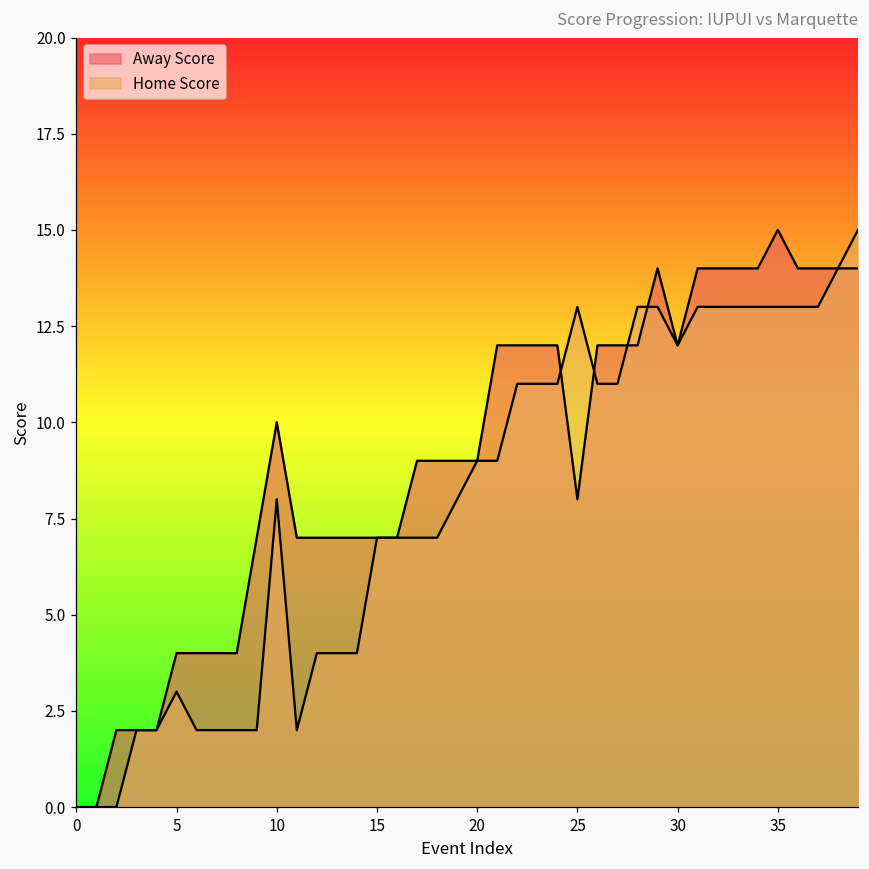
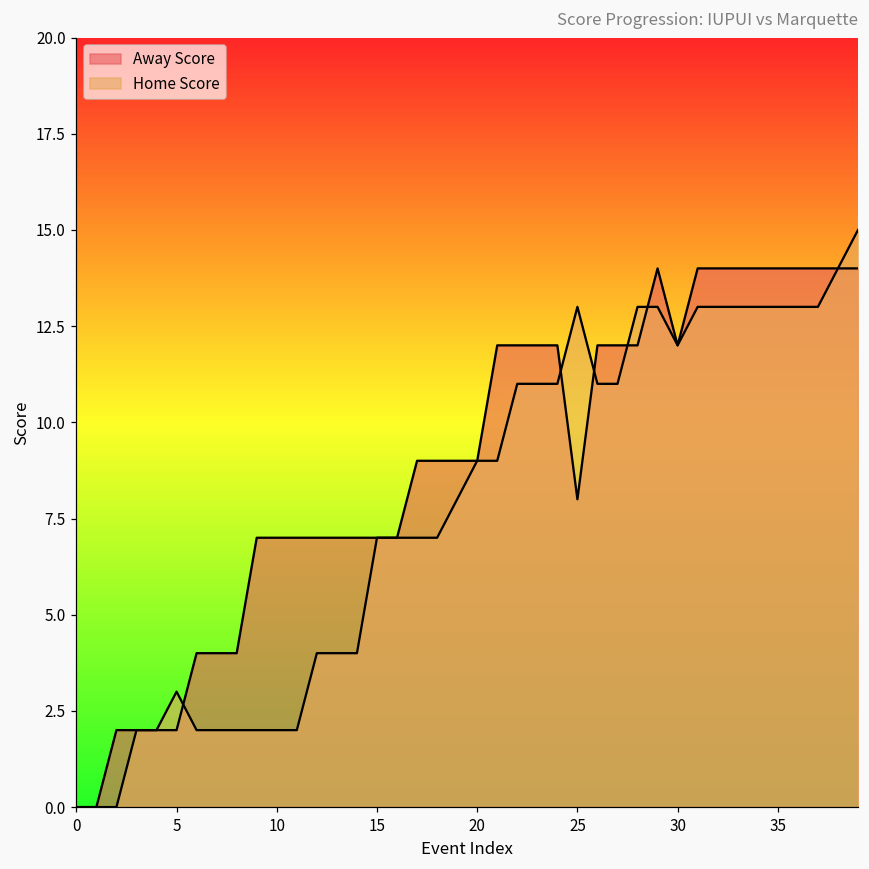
Away Score, 5: 4 -> 2
Away Score, 10: 10 -> 7
Home Score, 10: 8 -> 2
Away Score, 35: 15 -> 14
